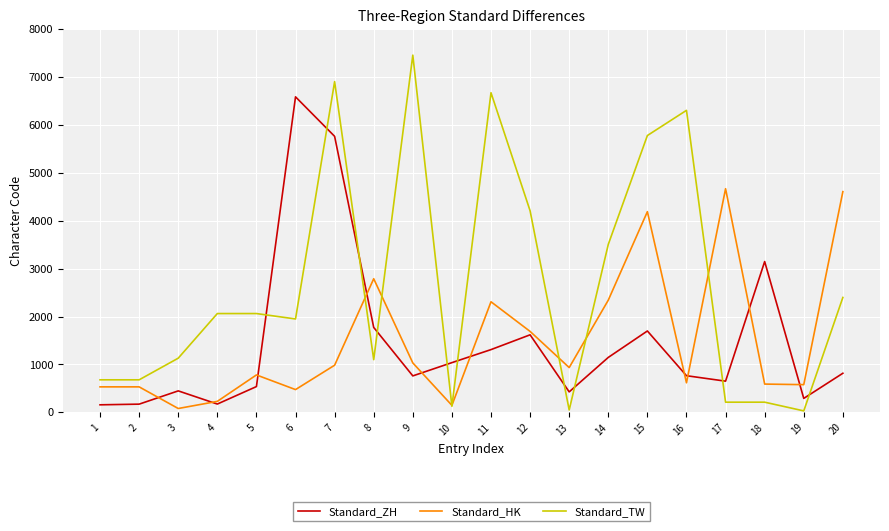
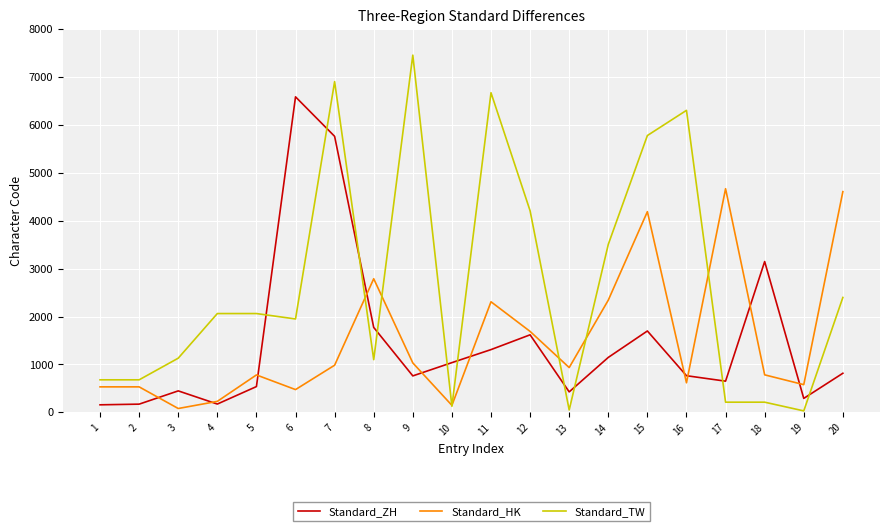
Standard_HK, 18: 600 -> 800
